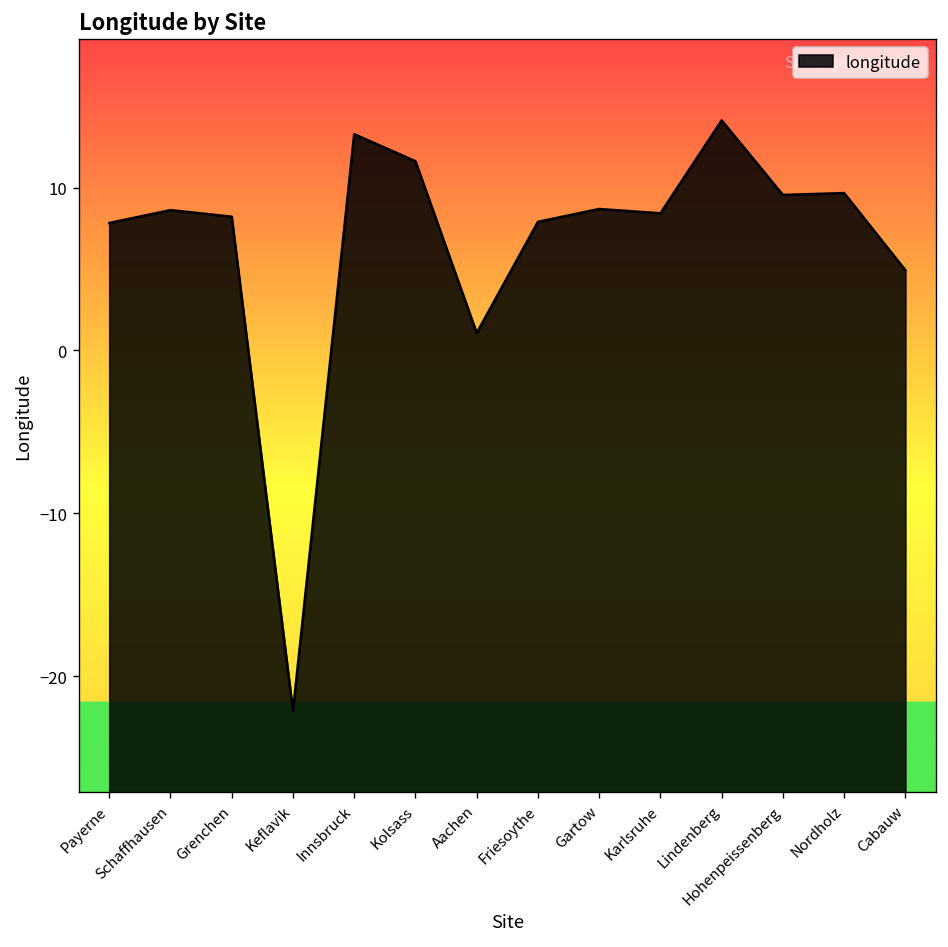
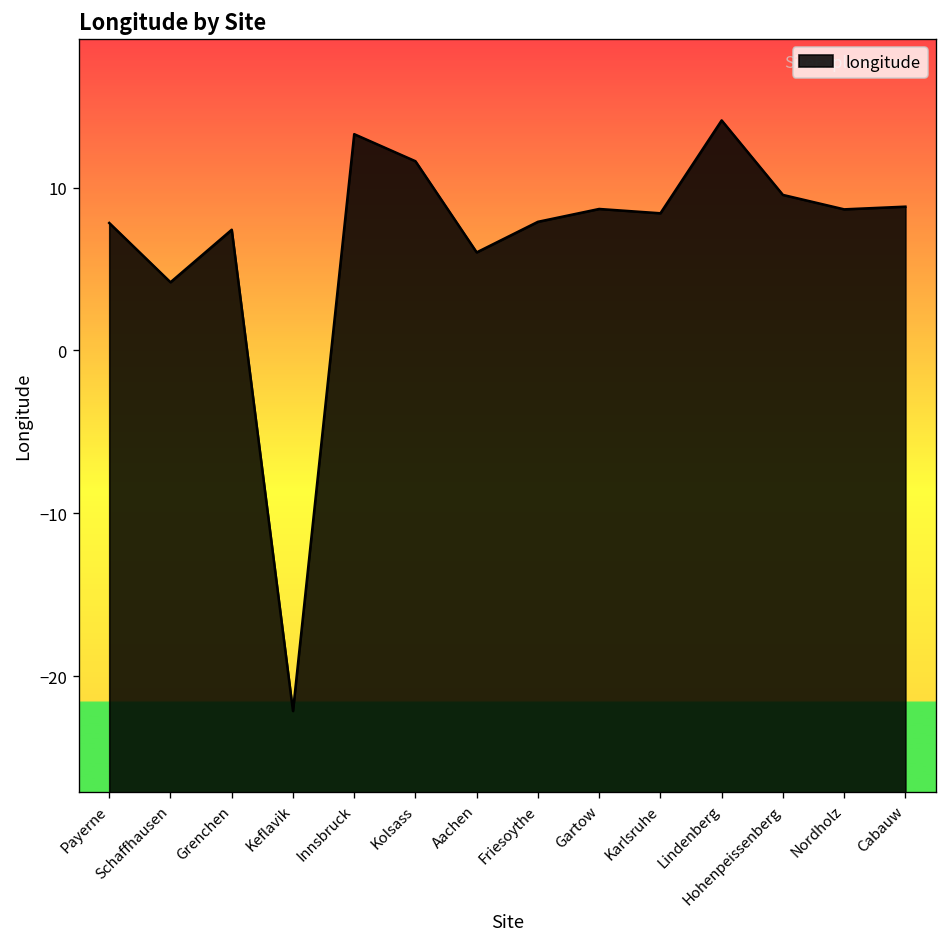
Schaffhausen: 8.6 -> 4.2
Grenchen: 8.2 -> 7.4
Aachen: 1.1 -> 6.0
Nordholz: 9.7 -> 8.7
Cabauw: 4.9 -> 8.8
